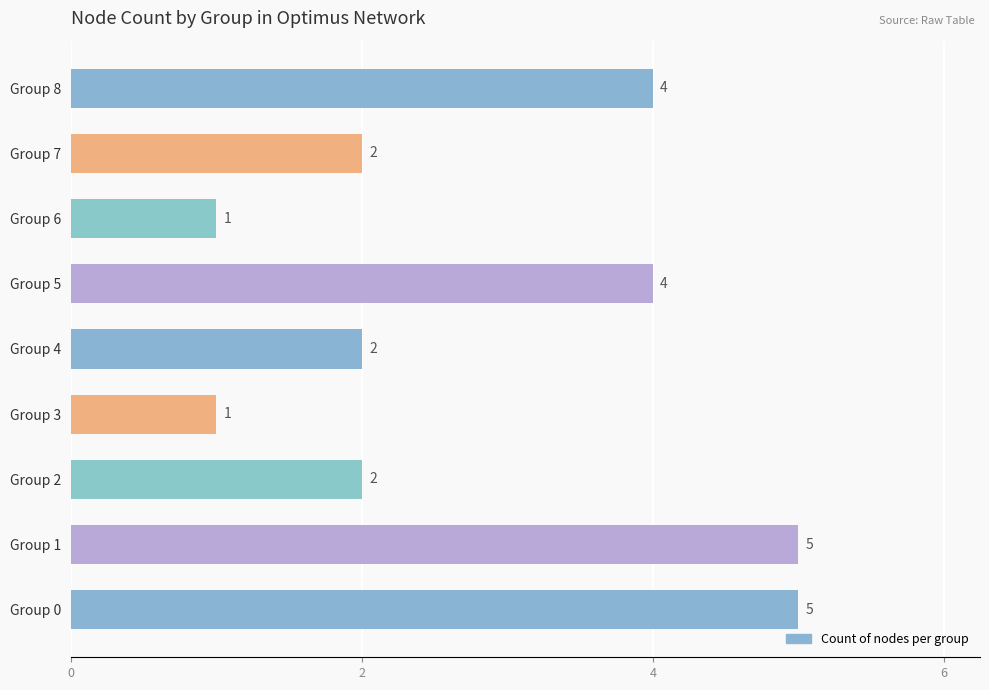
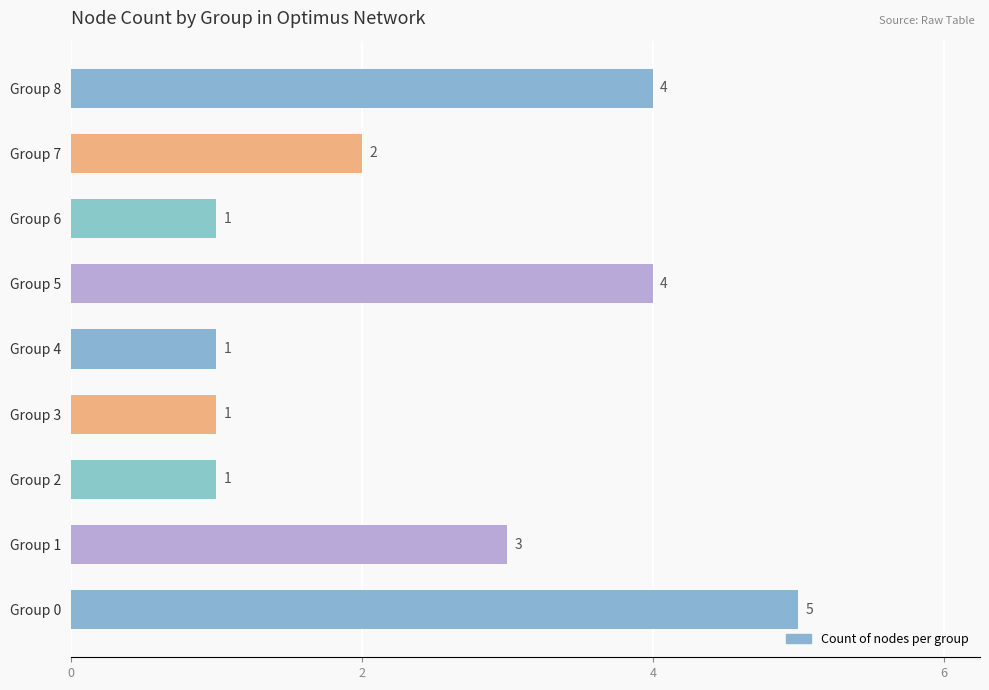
Group 4: 2 -> 1
Group 2: 2 -> 1
Group 1: 5 -> 3
